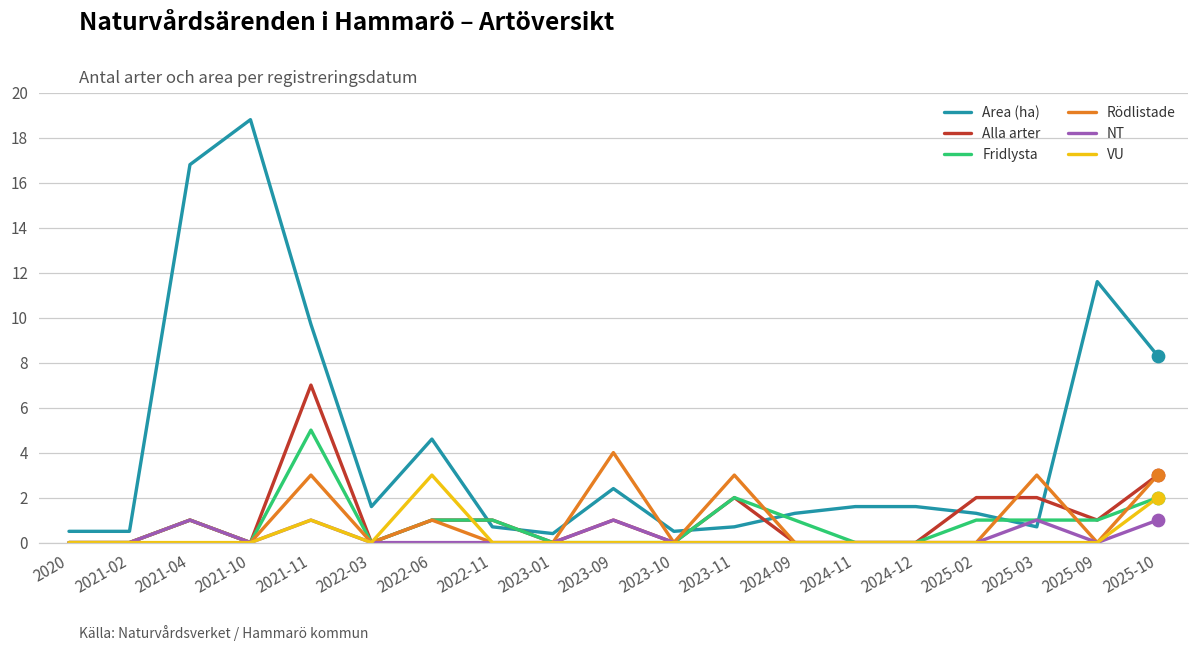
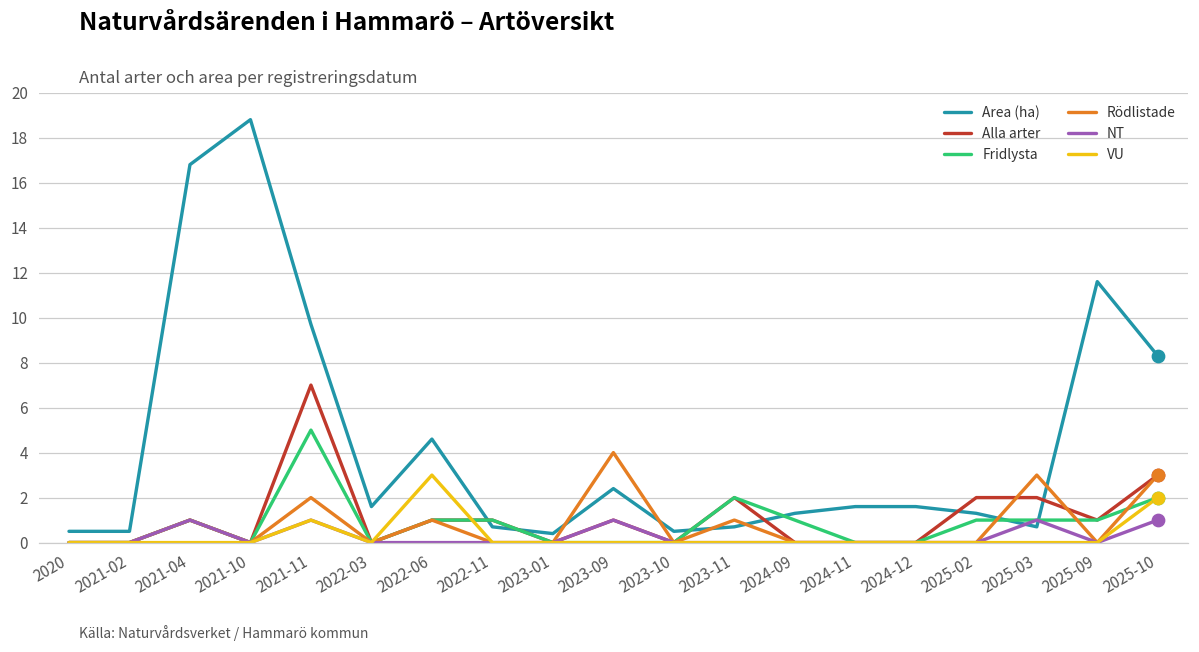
Rödlistade, 2021-11: 3 -> 2
Rödlistade, 2023-11: 3 -> 1
